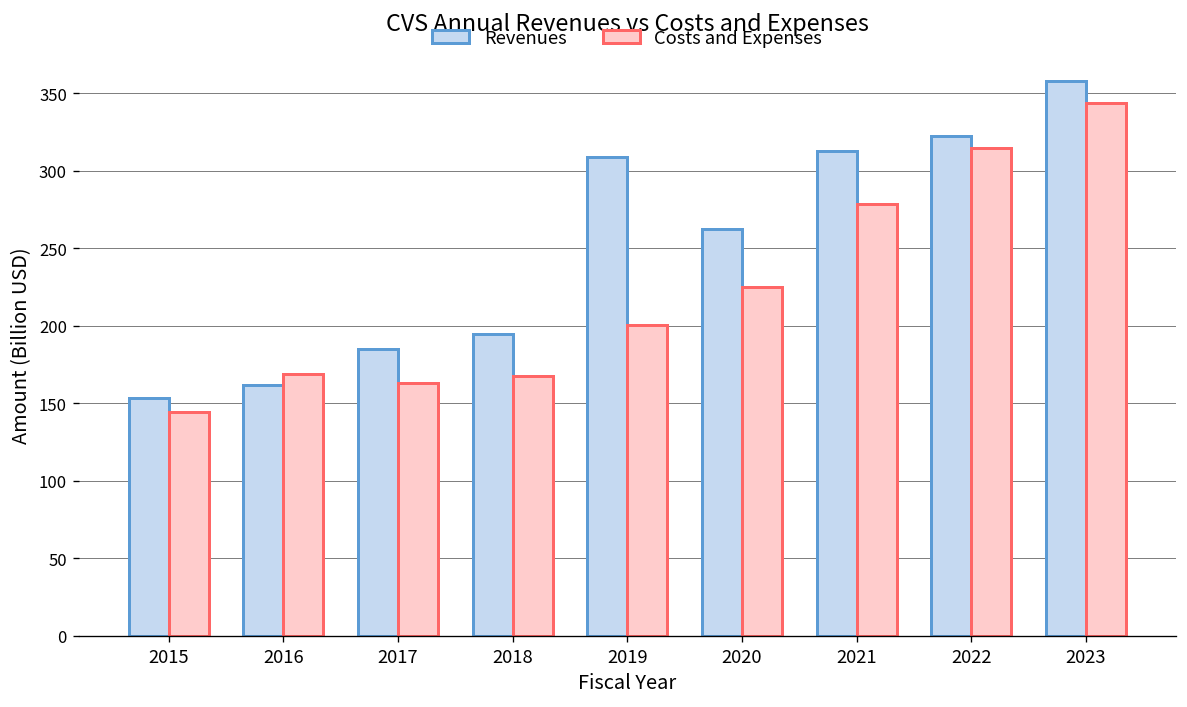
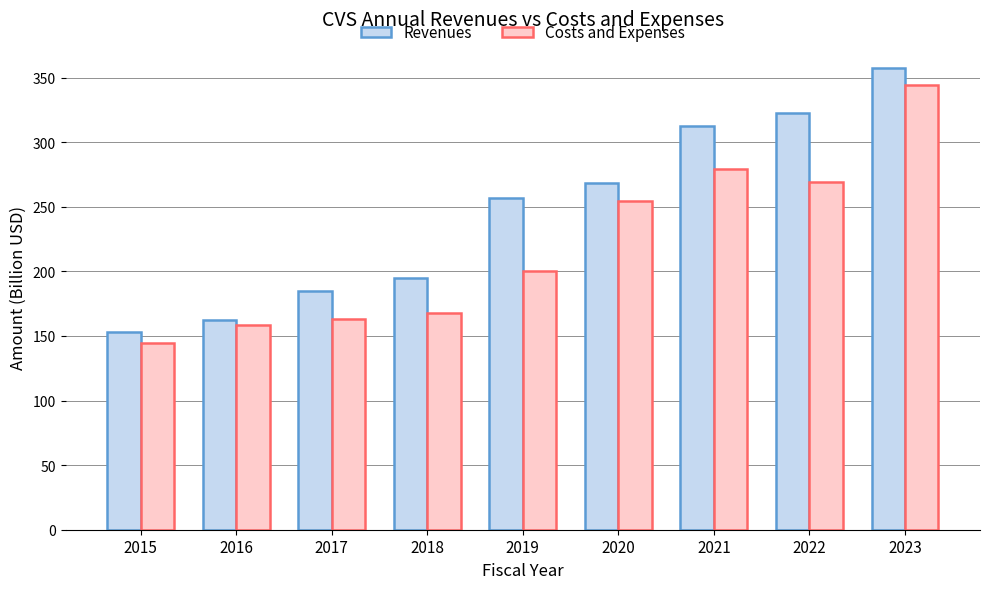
Costs and Expenses, 2016: 169 -> 158
Revenues, 2019: 309 -> 257
Revenues, 2020: 262 -> 269
Costs and Expenses, 2020: 225 -> 255
Costs and Expenses, 2022: 315 -> 269
